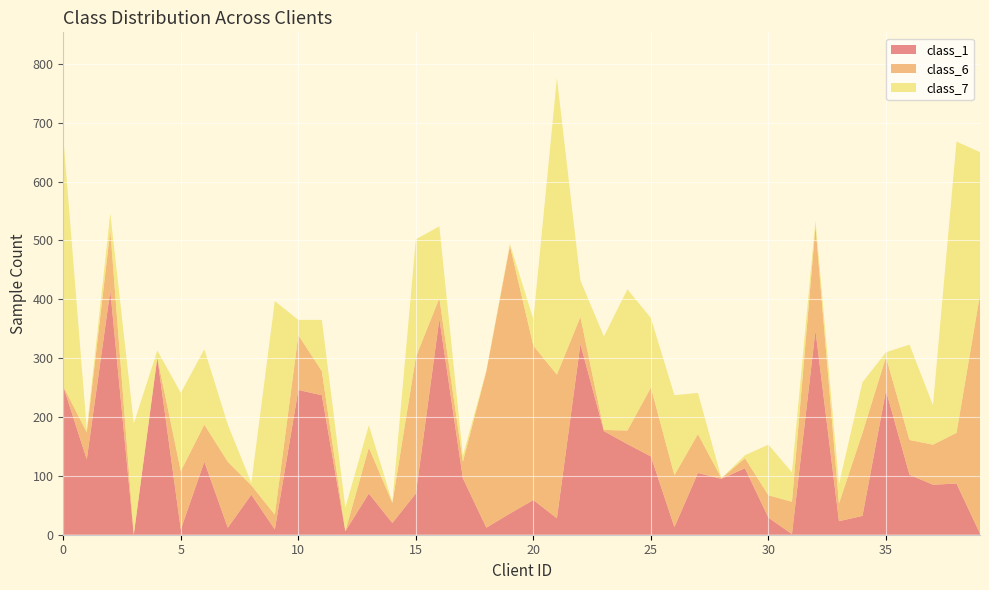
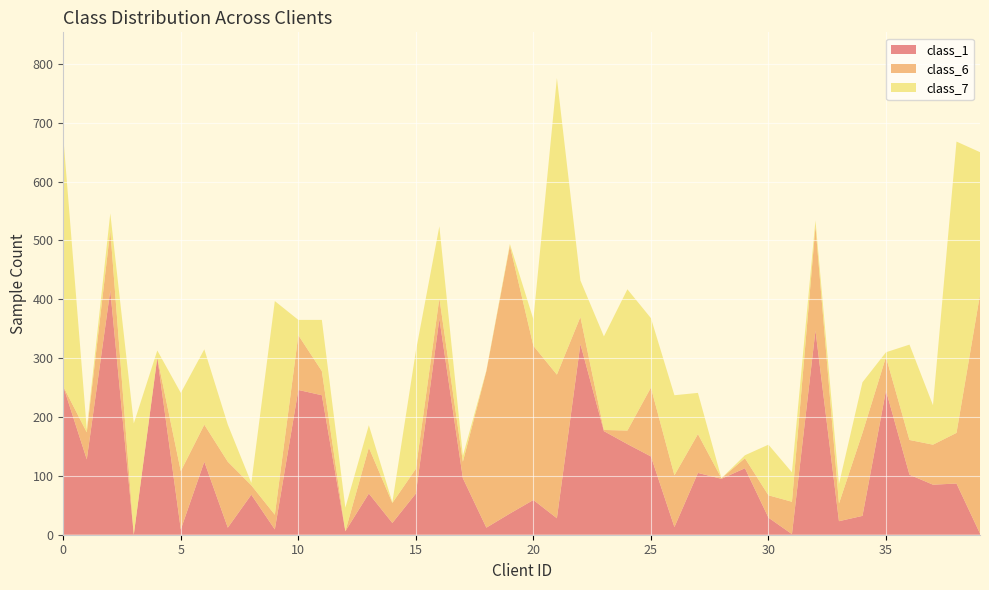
class_6, 15: 230 -> 40
